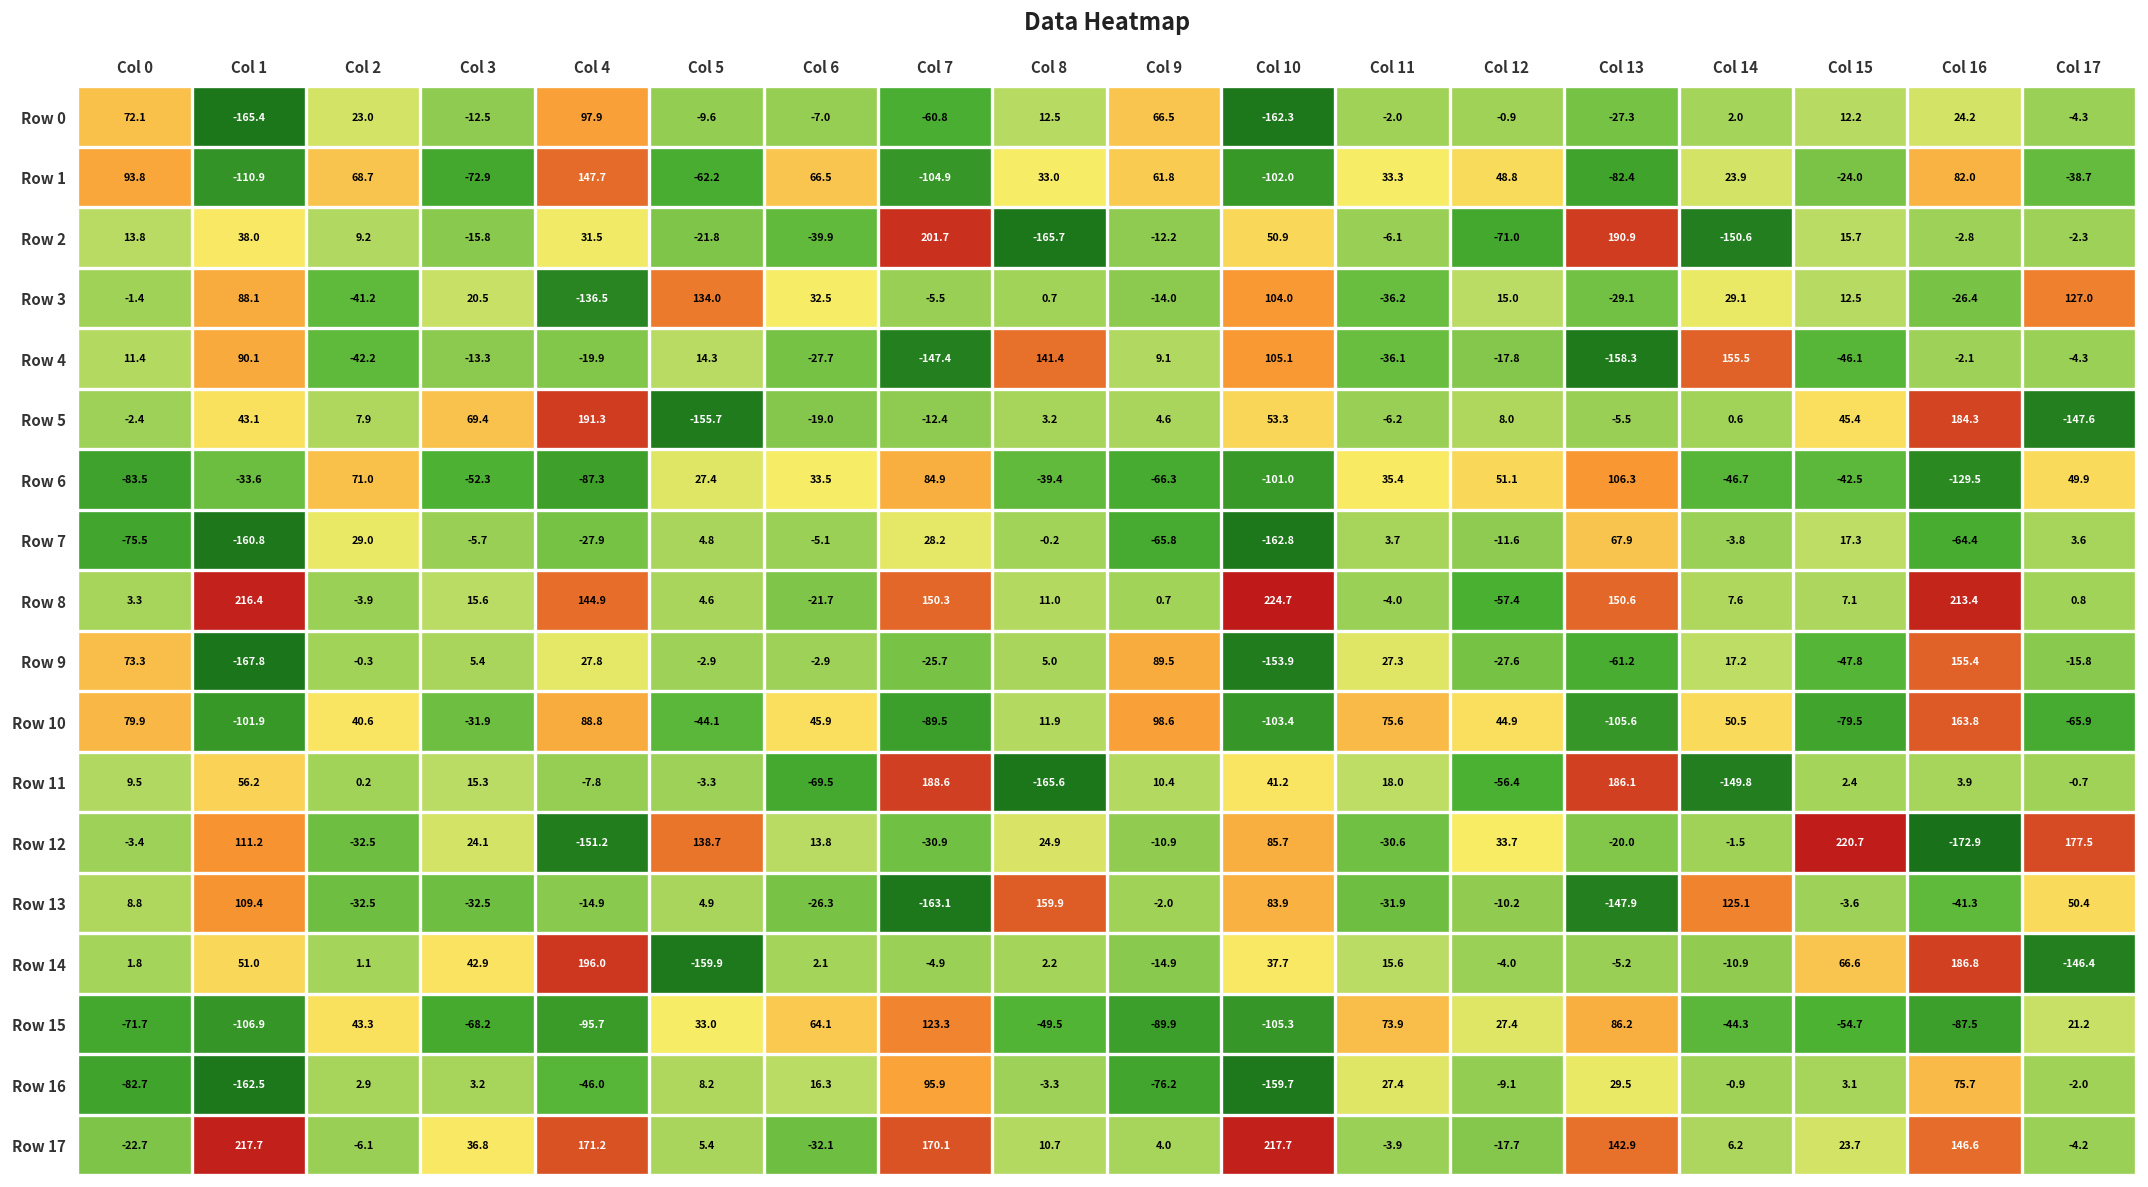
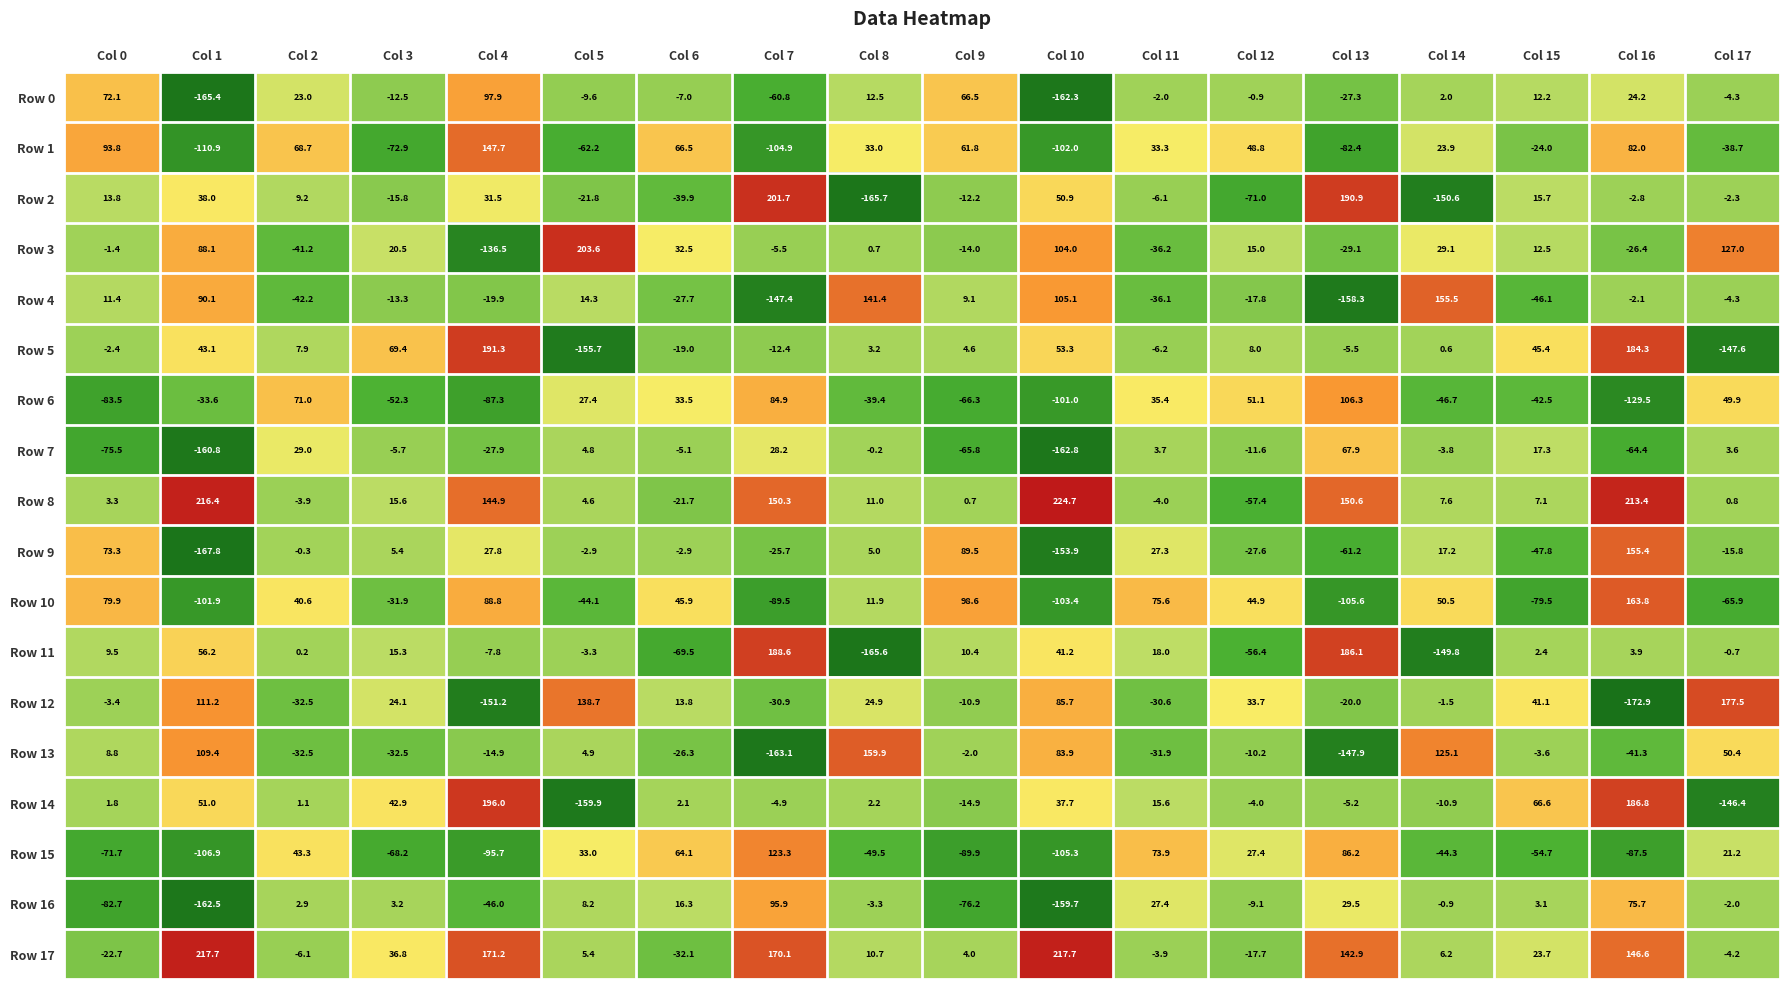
Row 3, Col 5: 134.0 -> 203.6
Row 12, Col 15: 220.7 -> 41.1
